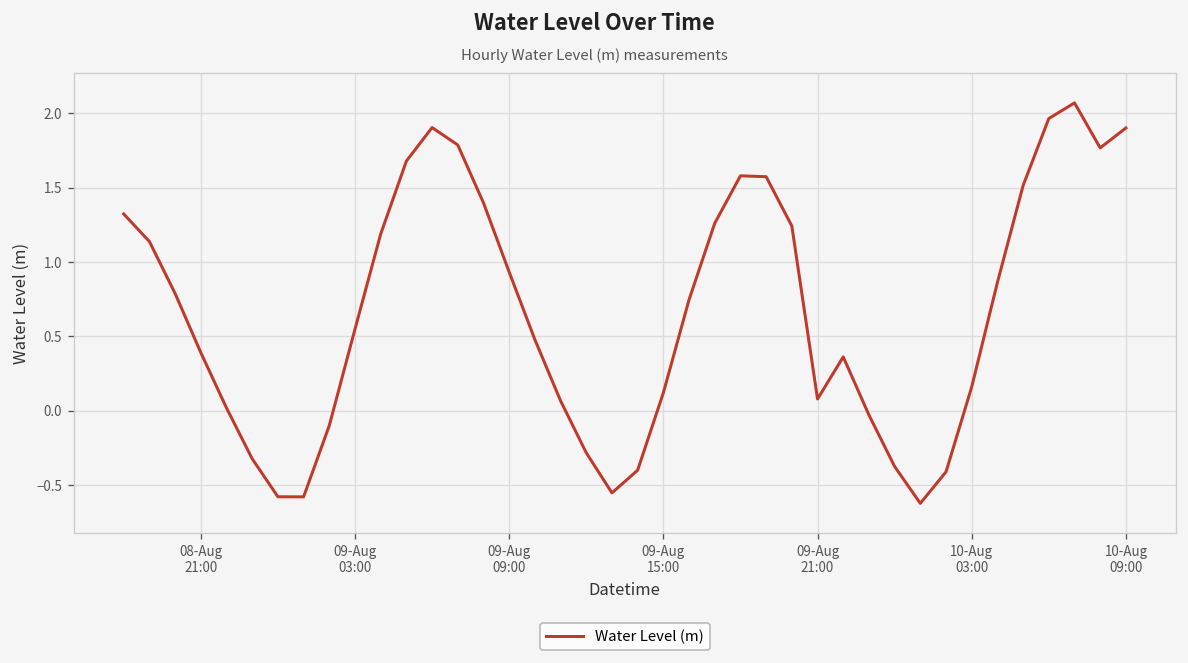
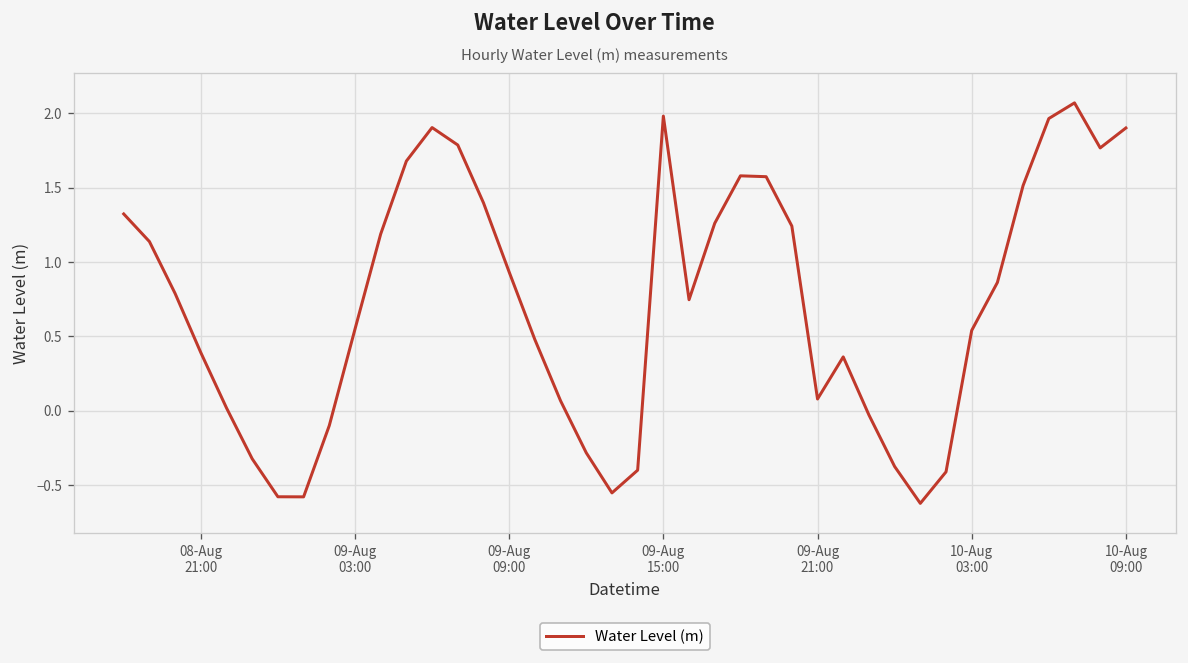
09-Aug 15:00: 0.12 -> 1.98
10-Aug 03:00: 0.16 -> 0.54
